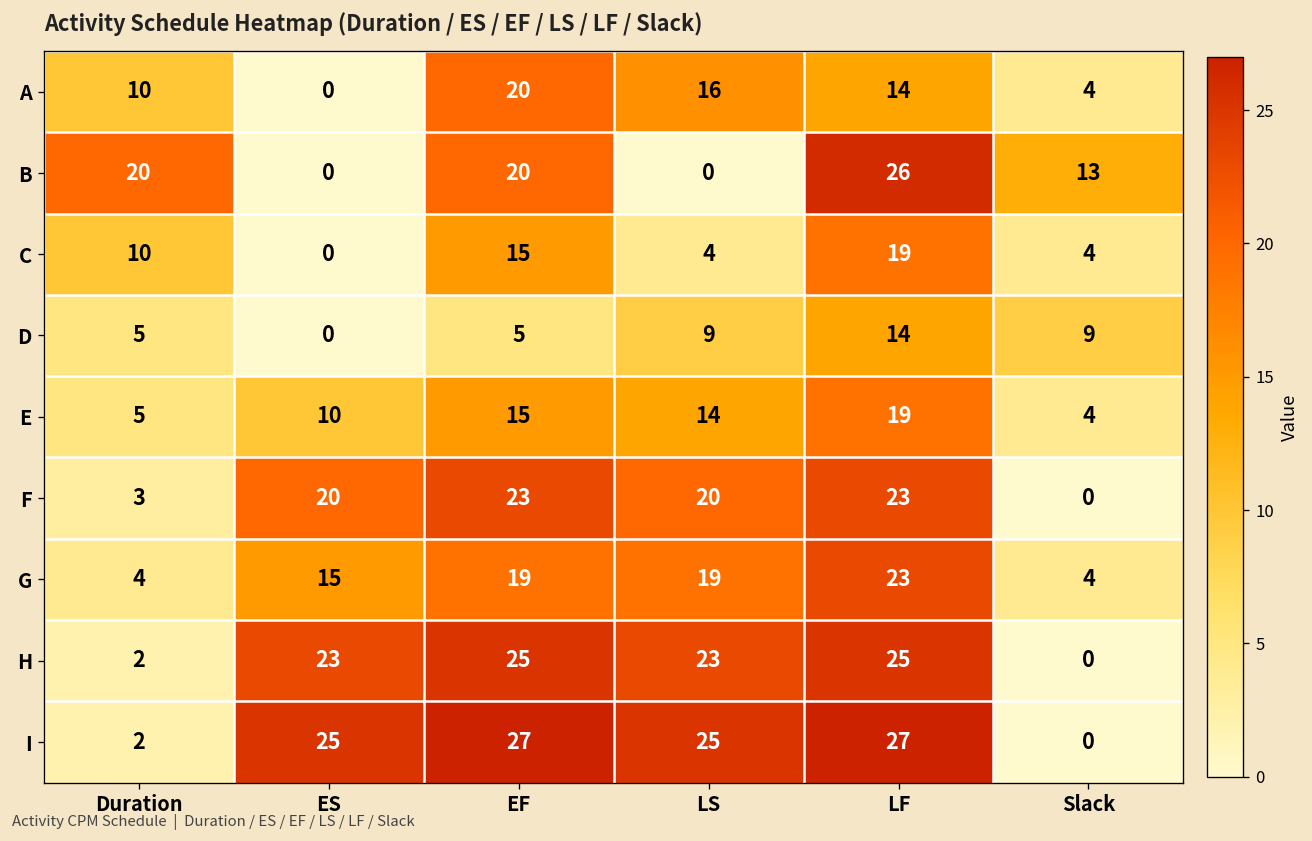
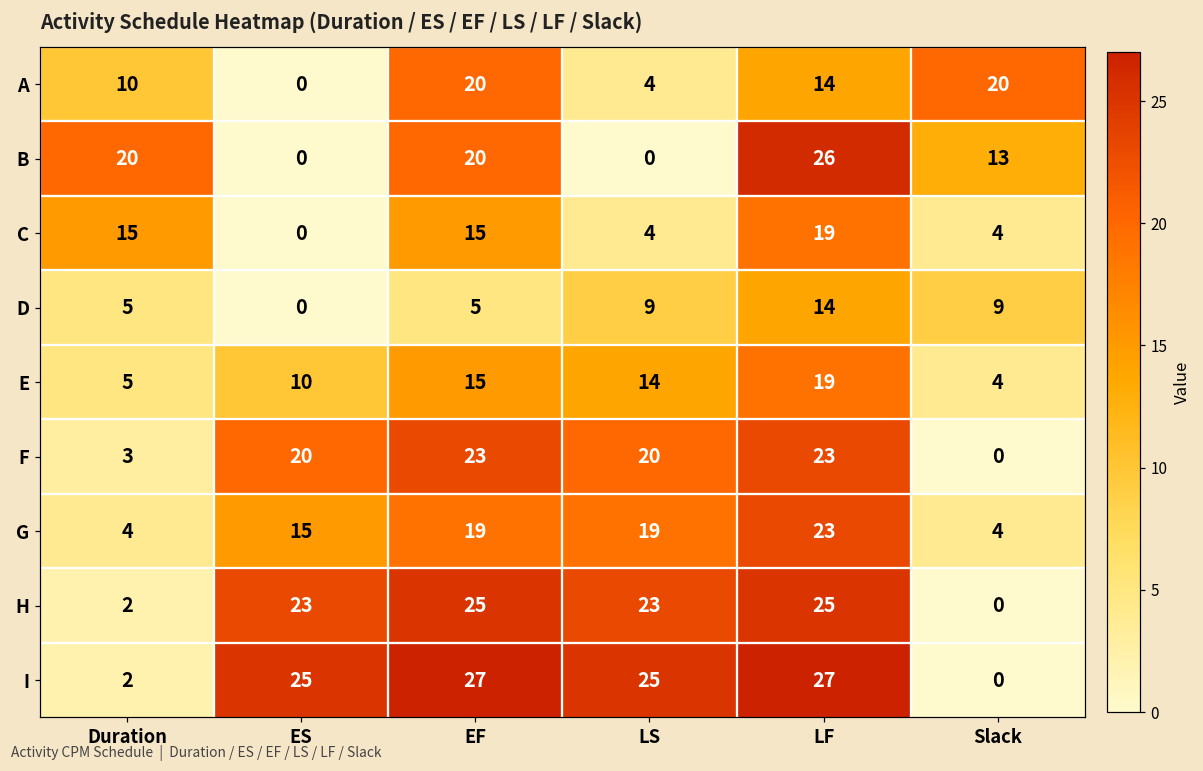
A, LS: 16 -> 4
A, Slack: 4 -> 20
C, Duration: 10 -> 15
